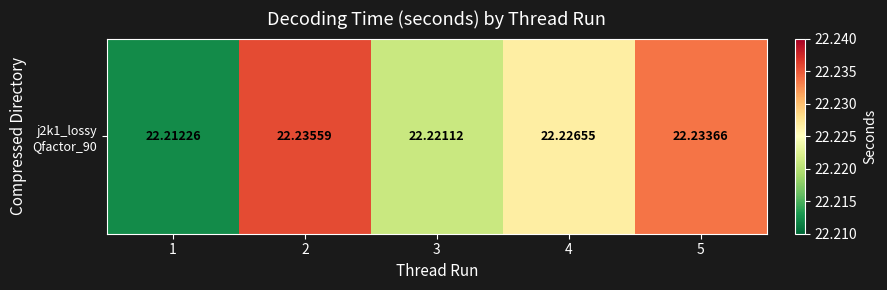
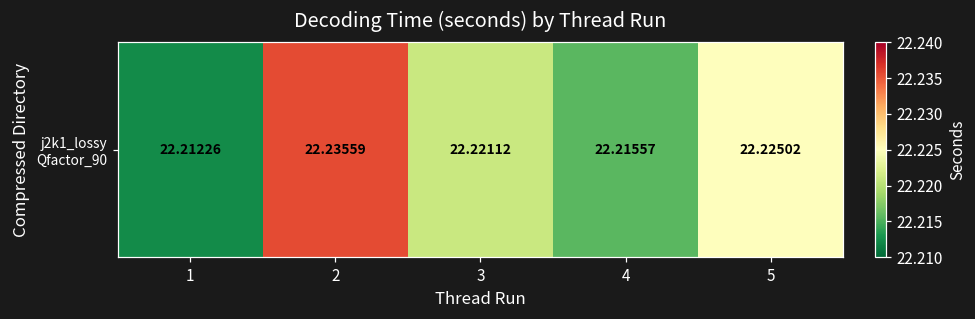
j2k1_lossy Qfactor_90, 4: 22.22655 -> 22.21557
j2k1_lossy Qfactor_90, 5: 22.23366 -> 22.22502
